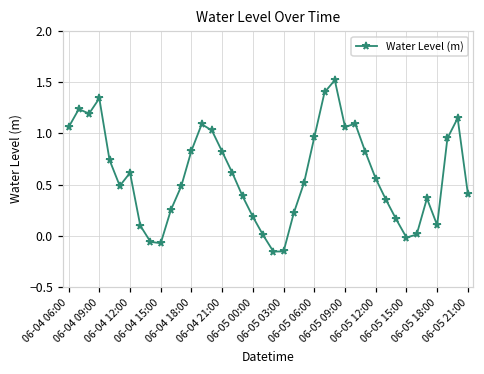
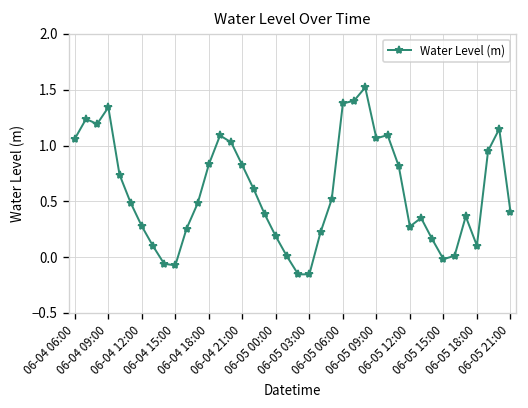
06-04 12:00: 0.6 -> 0.3
06-05 06:00: 1.0 -> 1.4
06-05 12:00: 0.6 -> 0.3
